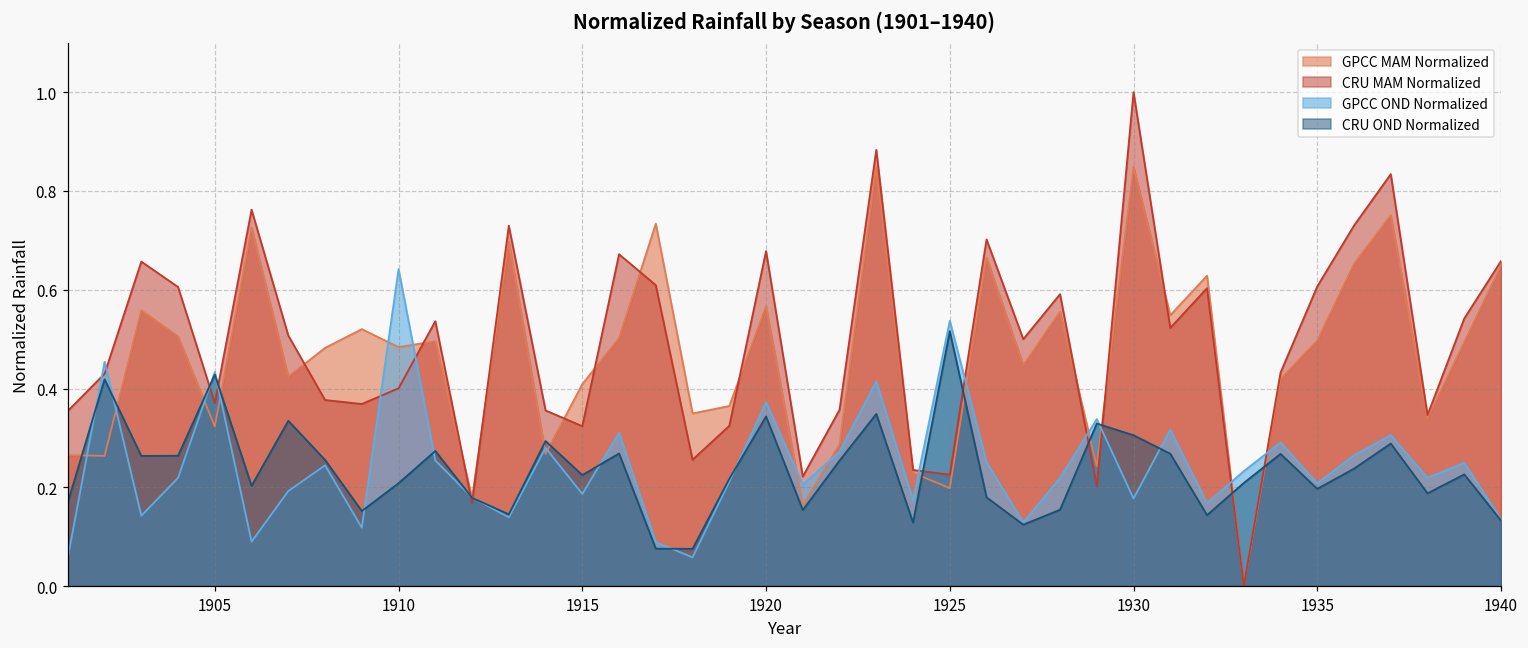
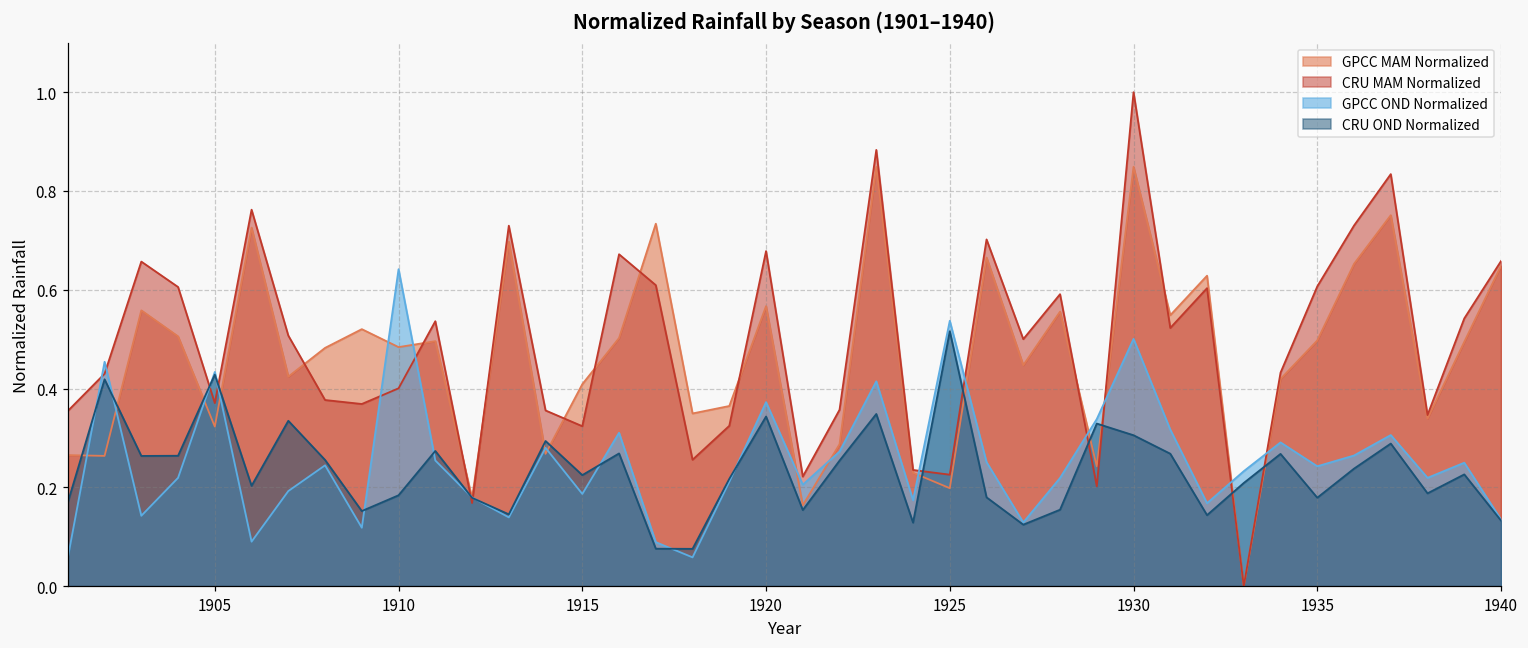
CRU OND Normalized, 1910: 0.21 -> 0.18
GPCC OND Normalized, 1930: 0.18 -> 0.50
GPCC OND Normalized, 1935: 0.21 -> 0.24
CRU OND Normalized, 1935: 0.20 -> 0.18
